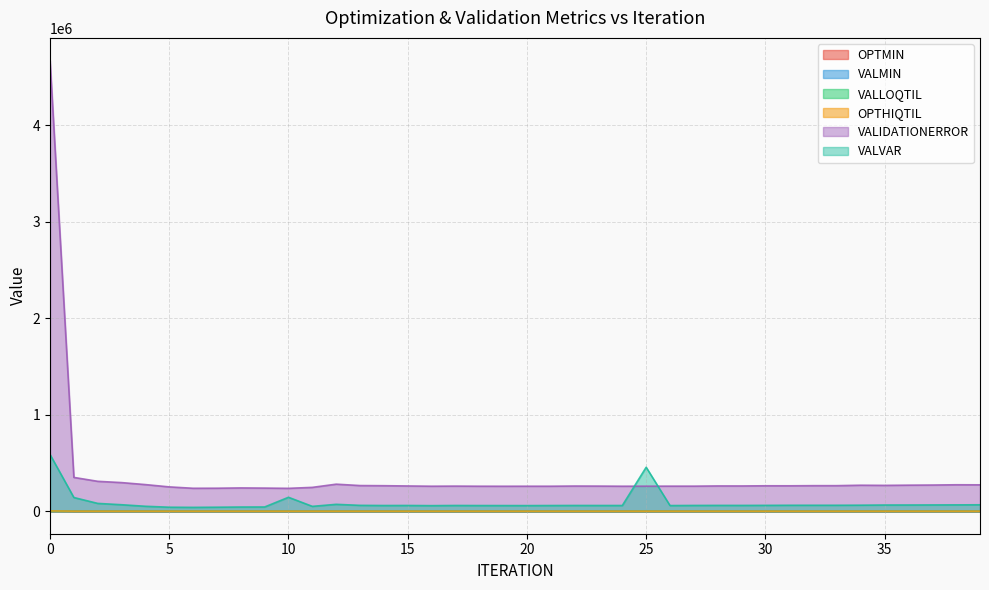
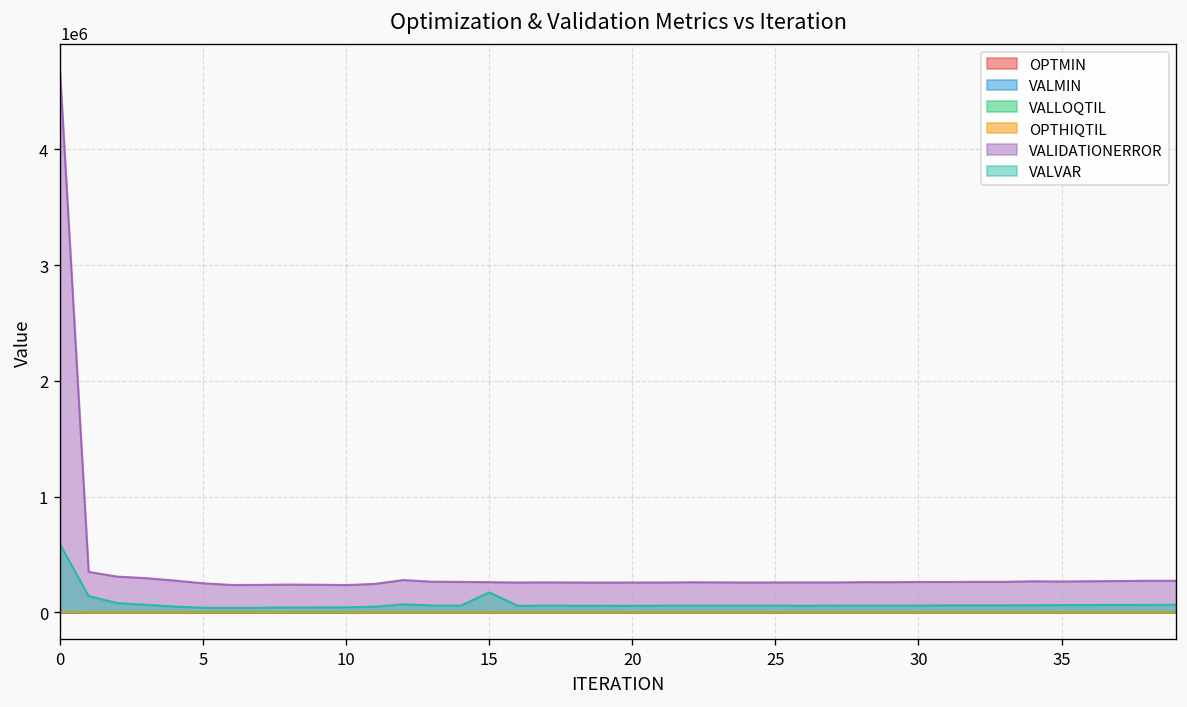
VALVAR, 10: 100000 -> 0
VALVAR, 15: 100000 -> 200000
VALVAR, 25: 500000 -> 100000
